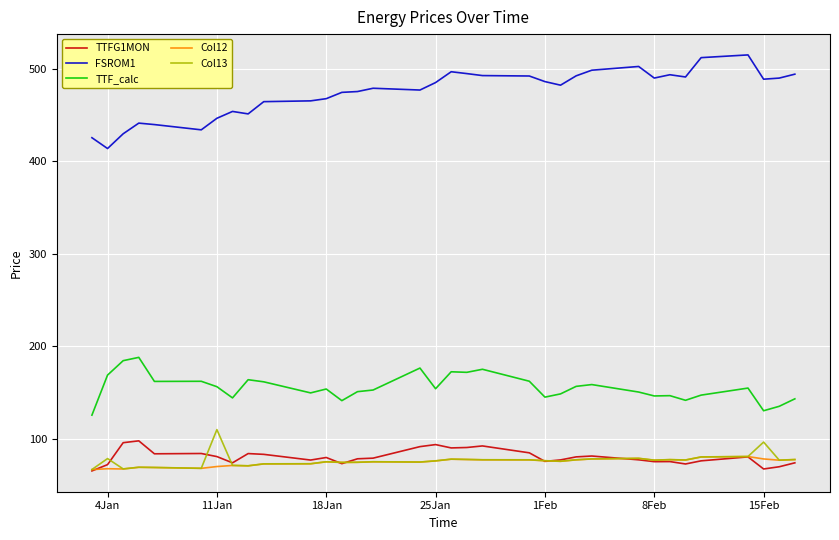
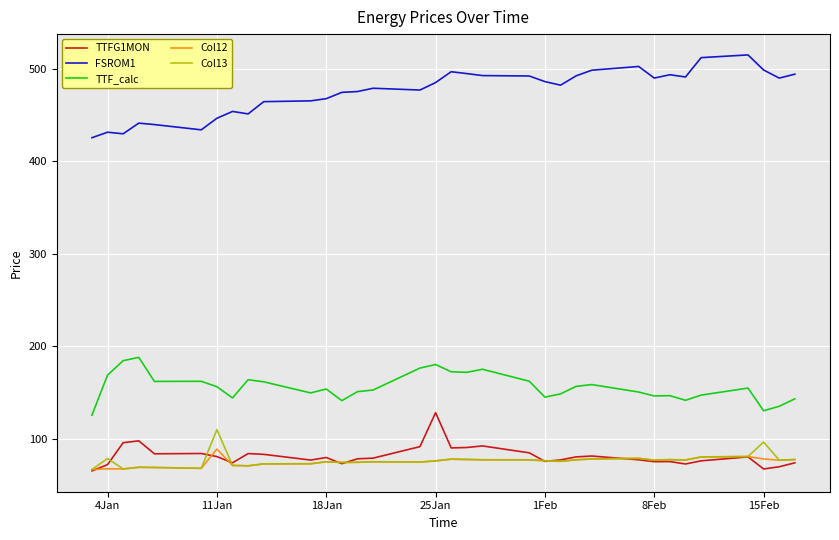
FSROM1, 4Jan: 410 -> 430
Col12, 11Jan: 70 -> 90
TTFG1MON, 25Jan: 90 -> 130
TTF_calc, 25Jan: 150 -> 180
FSROM1, 15Feb: 490 -> 500
